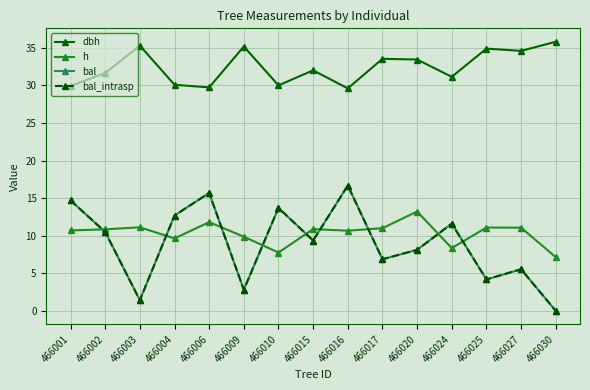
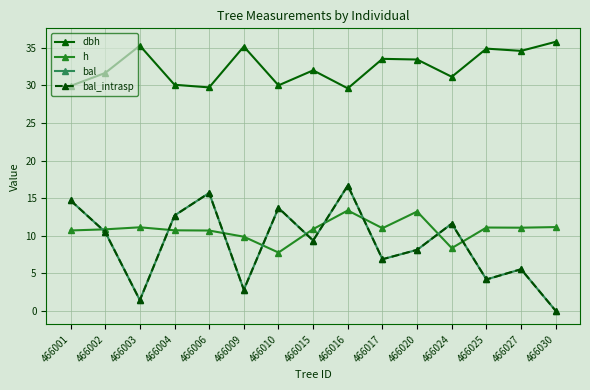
h, 466004: 10 -> 11
h, 466006: 12 -> 11
h, 466016: 11 -> 13
h, 466030: 7 -> 11
